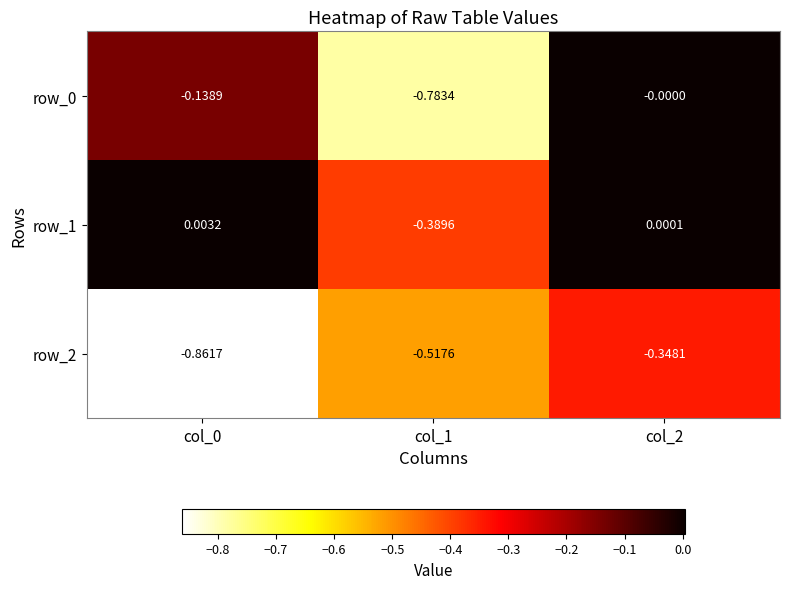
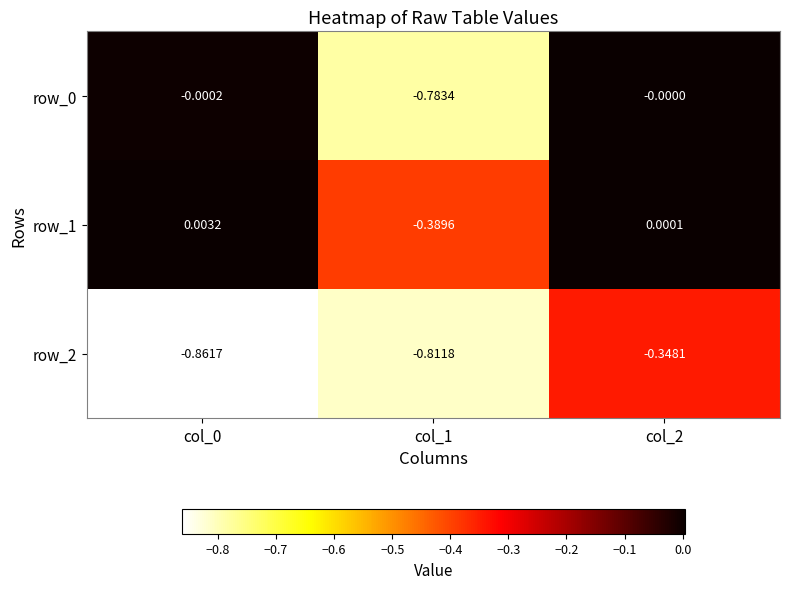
row_0, col_0: -0.1389 -> -0.0002
row_2, col_1: -0.5176 -> -0.8118
